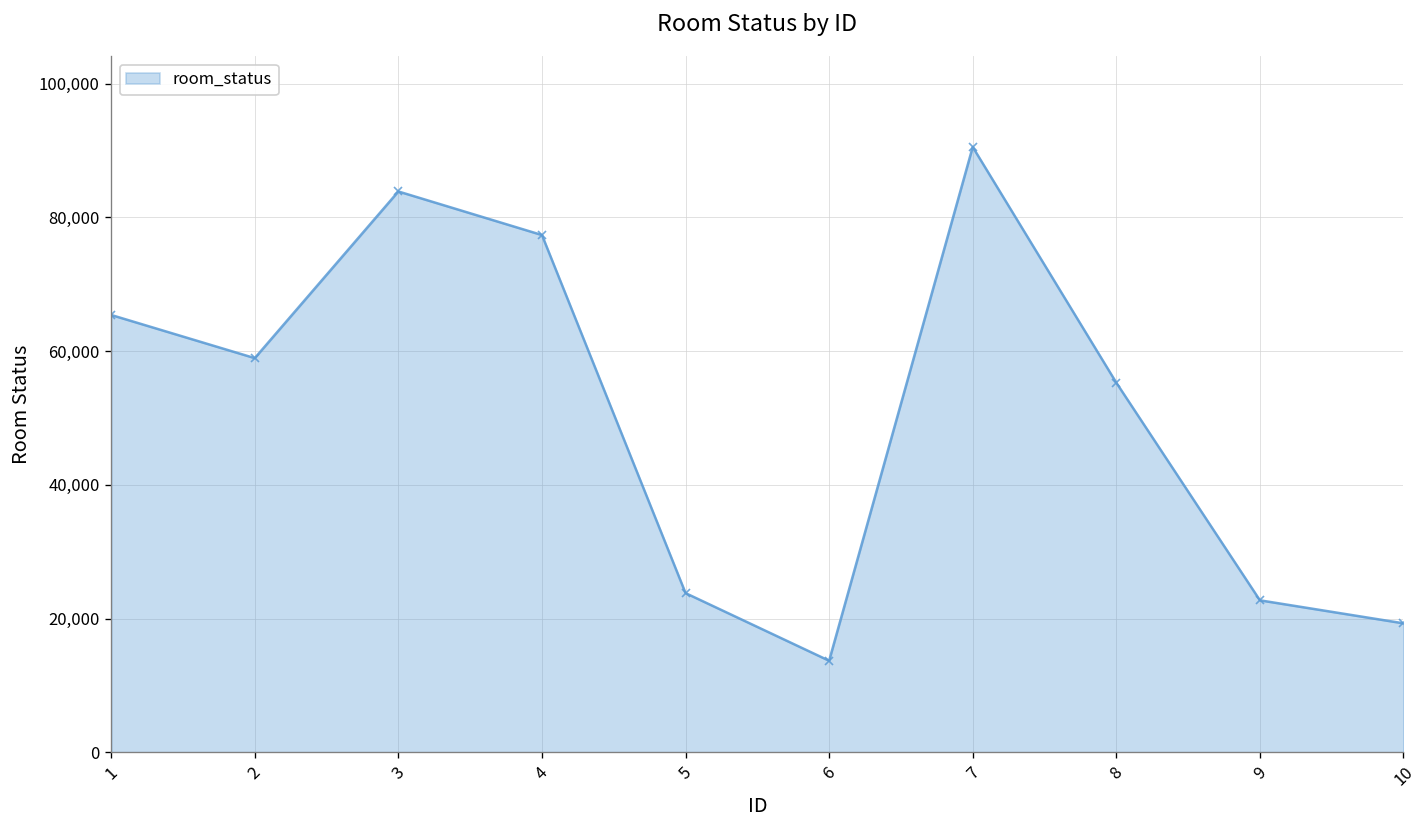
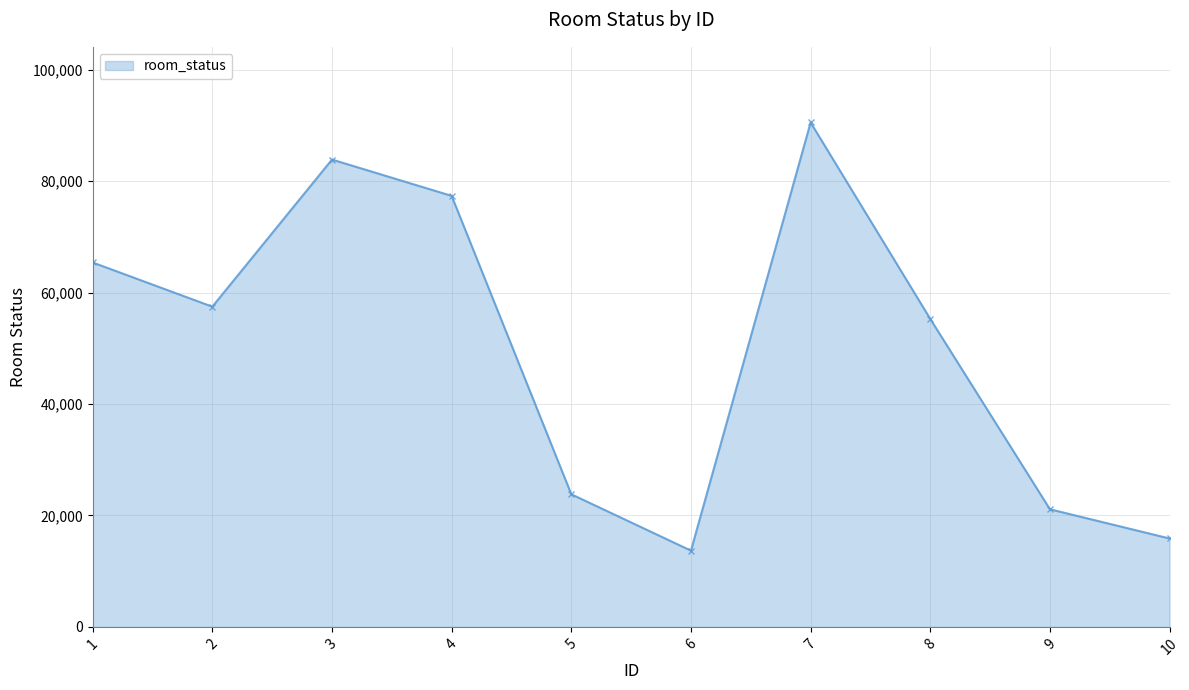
2: 59,000 -> 57,000
9: 23,000 -> 21,000
10: 19,000 -> 16,000
